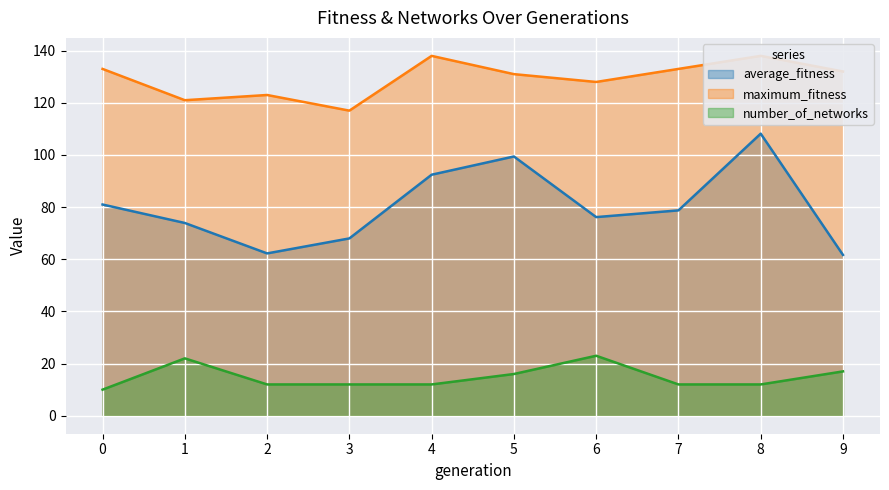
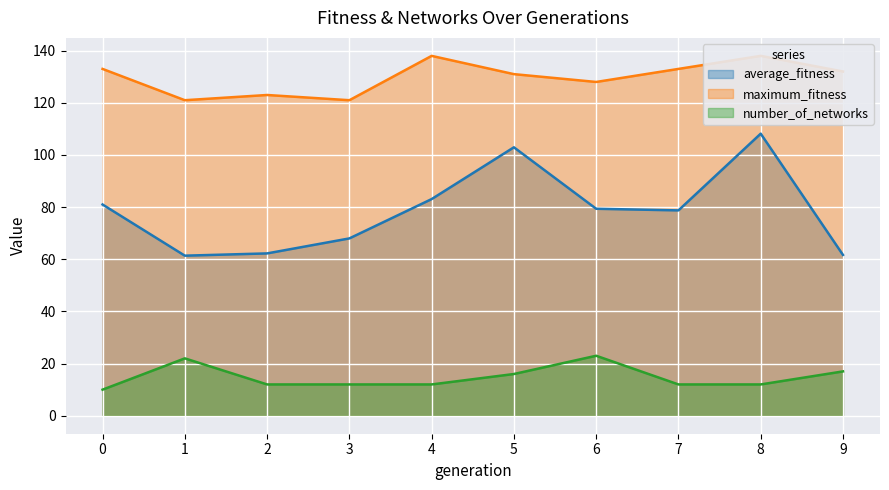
average_fitness, 1: 74 -> 61
maximum_fitness, 3: 117 -> 121
average_fitness, 4: 92 -> 83
average_fitness, 5: 99 -> 103
average_fitness, 6: 76 -> 79
